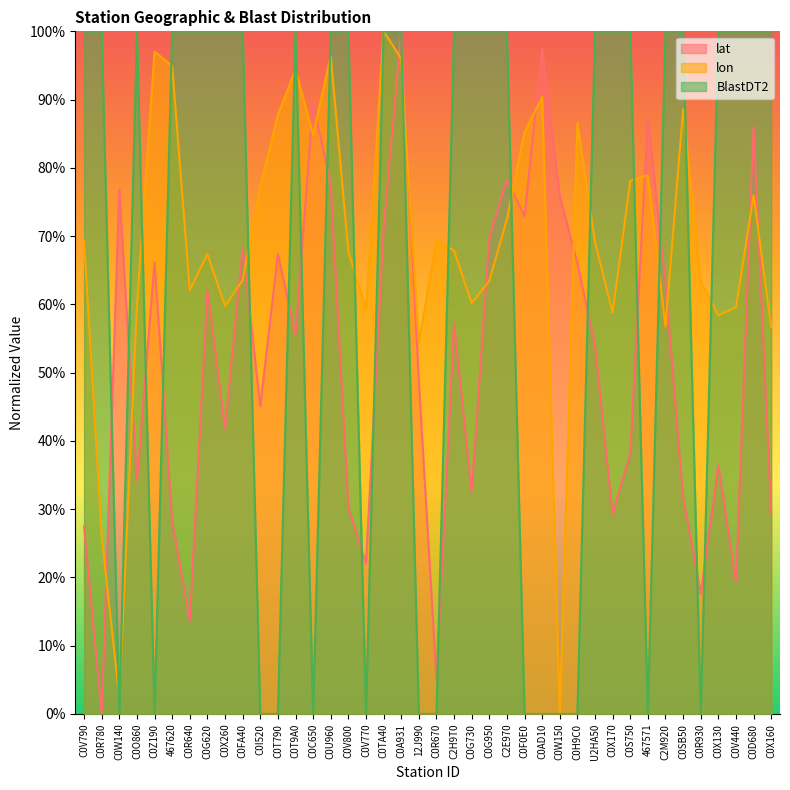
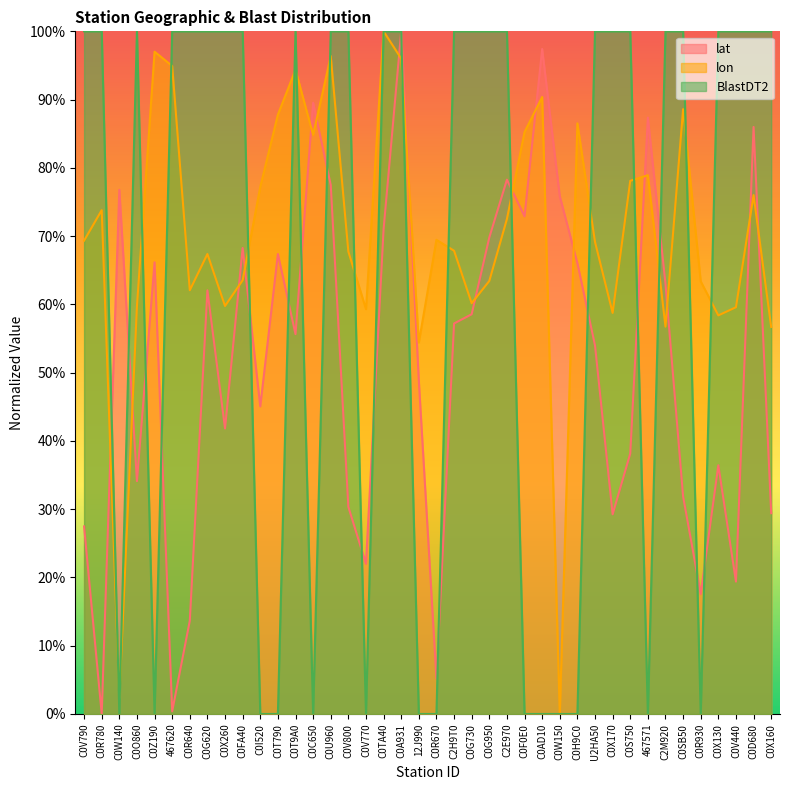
lon, C0R780: 26% -> 74%
lat, 467620: 28% -> 0%
lat, C0G730: 33% -> 59%
